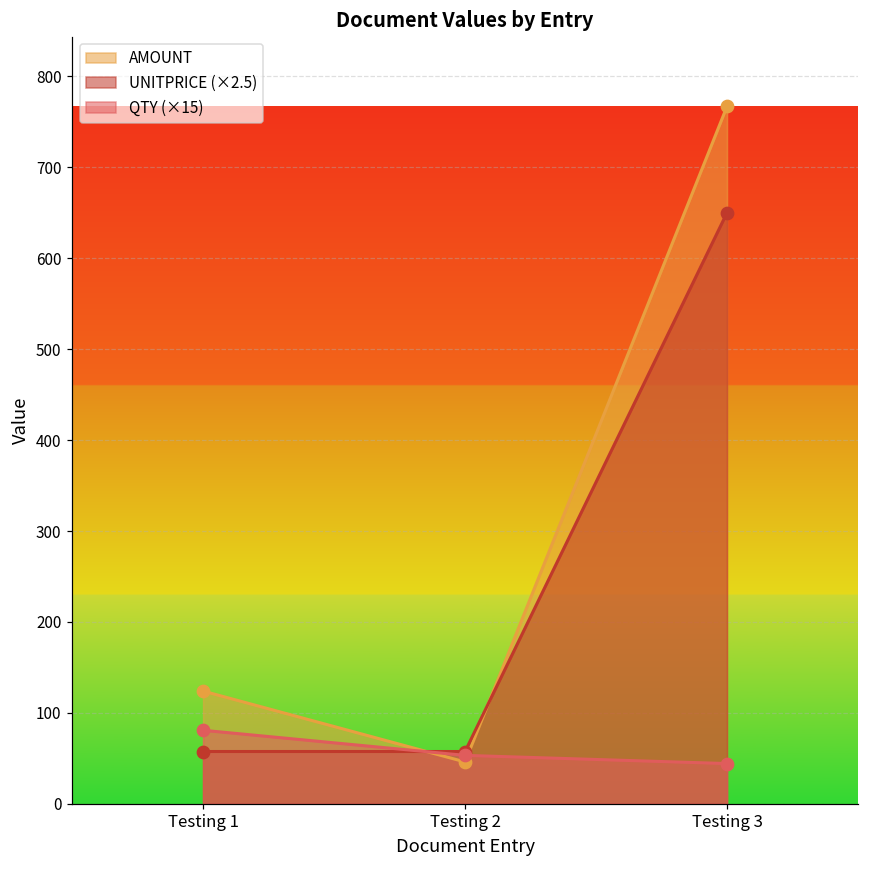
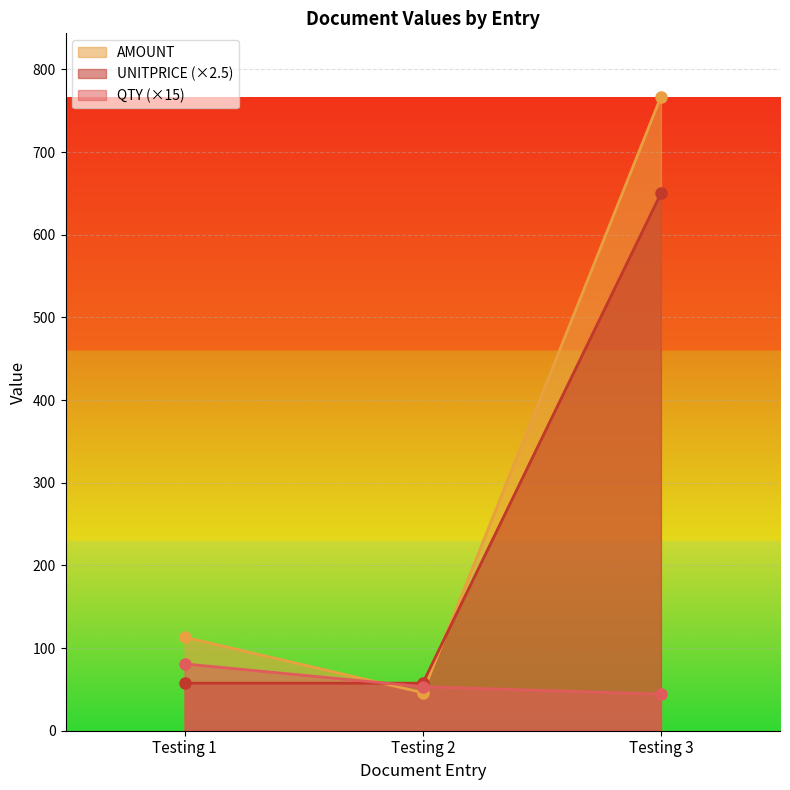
AMOUNT, Testing 1: 120 -> 110
